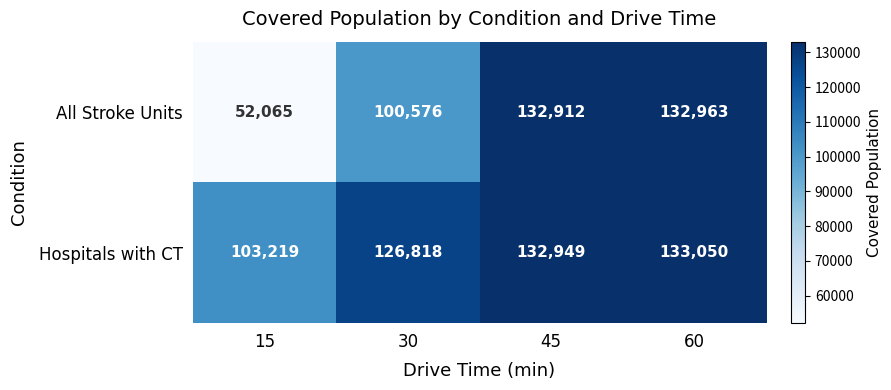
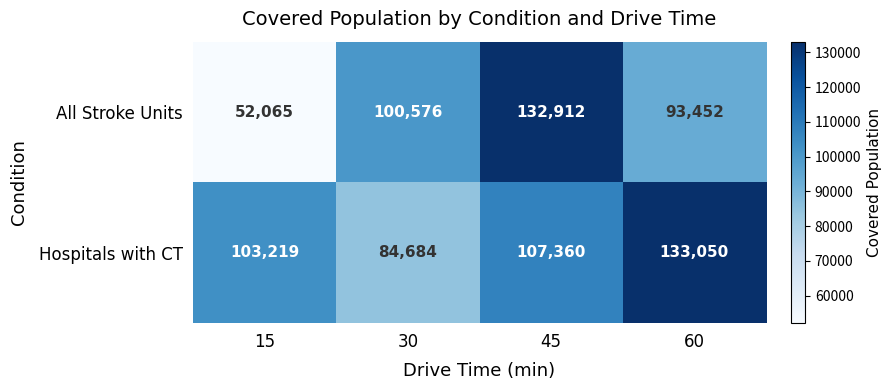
All Stroke Units, 60: 132,963 -> 93,452
Hospitals with CT, 30: 126,818 -> 84,684
Hospitals with CT, 45: 132,949 -> 107,360
